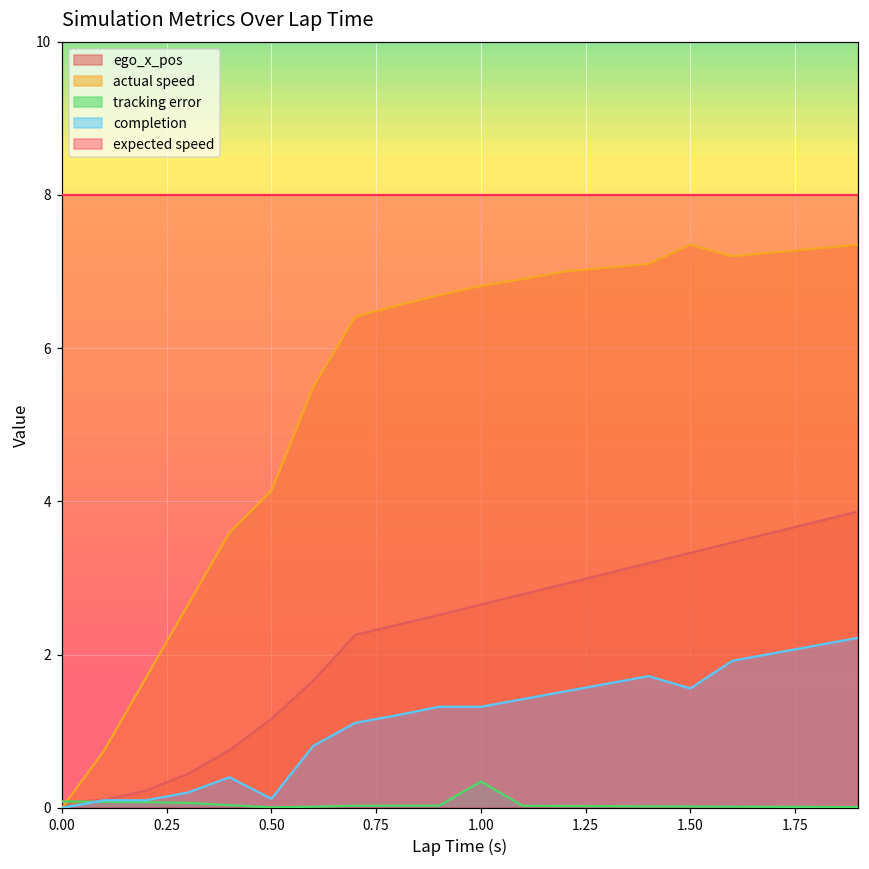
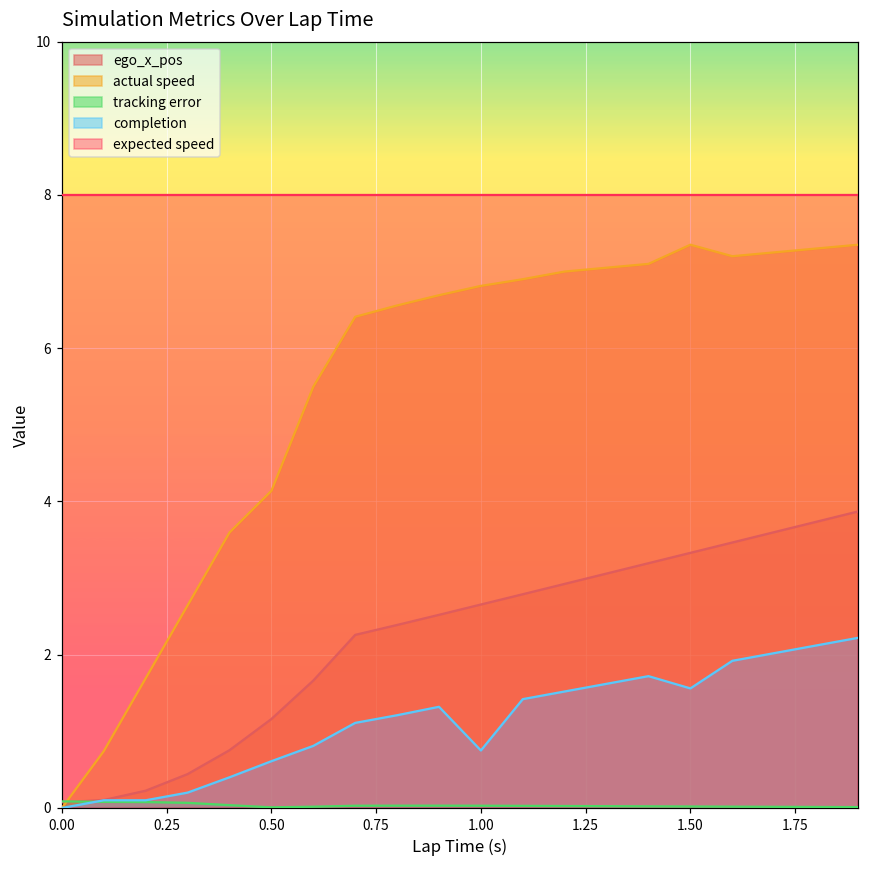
completion, 0.50: 0.1 -> 0.6
tracking error, 1.00: 0.3 -> 0.0
completion, 1.00: 1.3 -> 0.8
